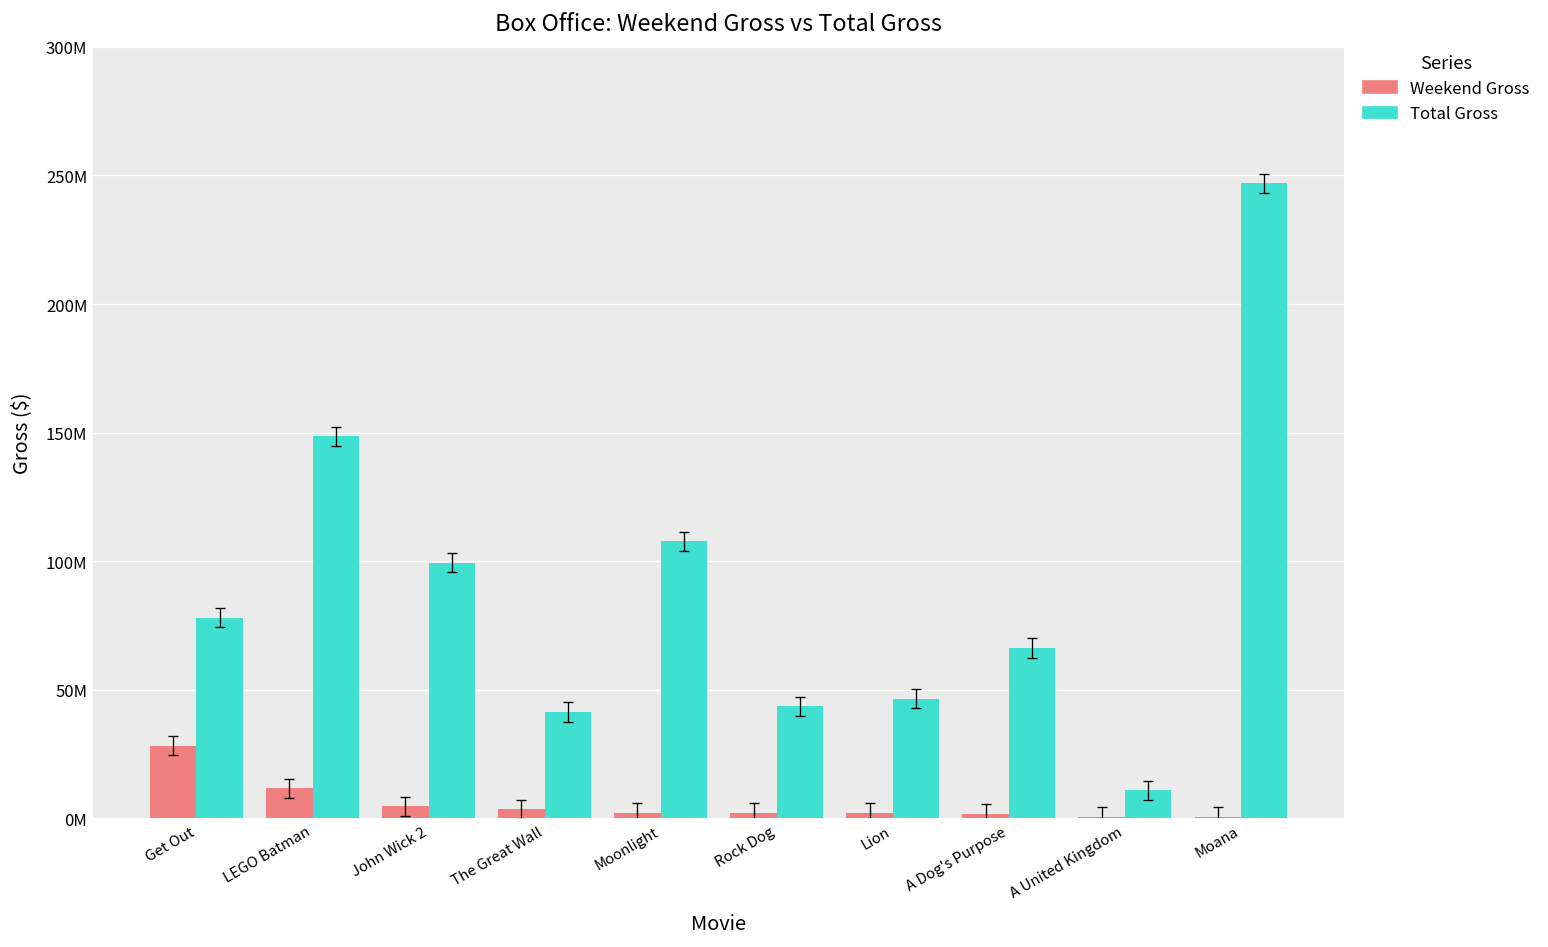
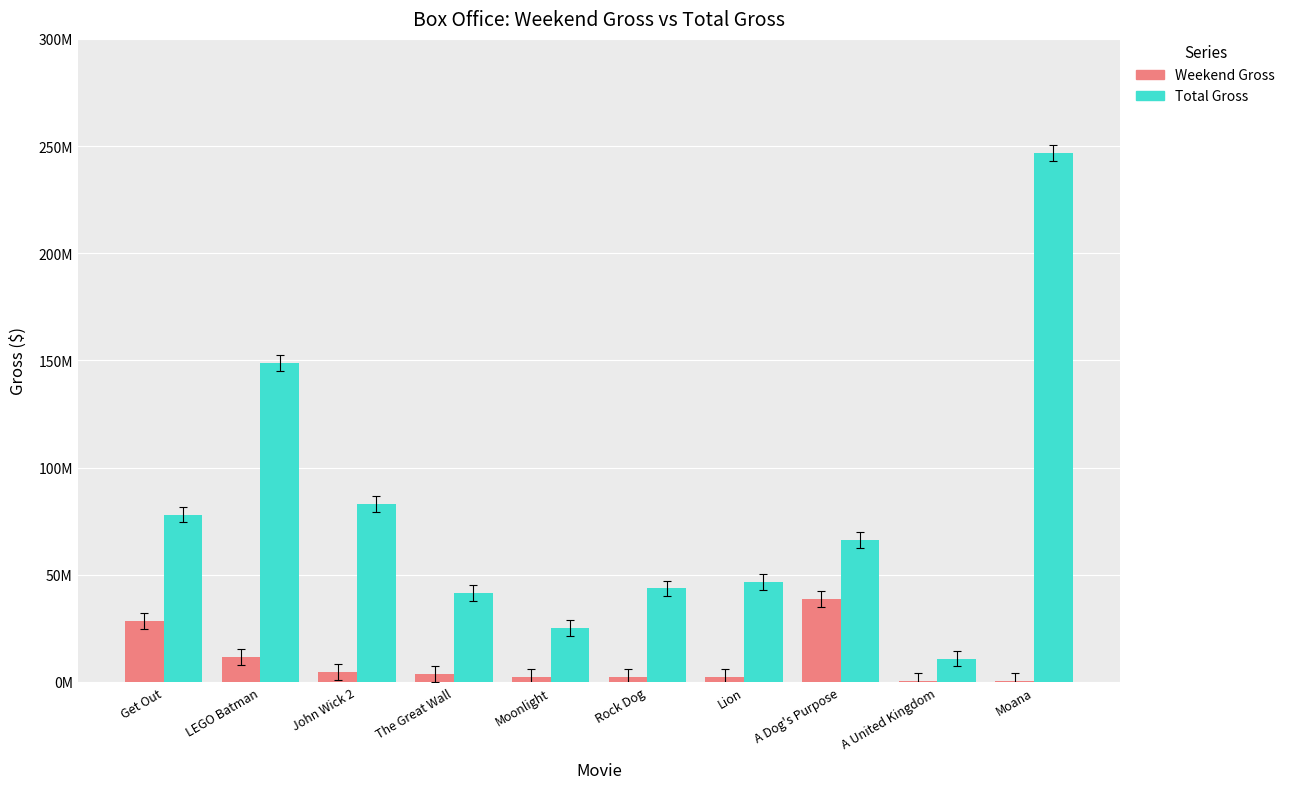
Total Gross, John Wick 2: 99000000 -> 83000000
Total Gross, Moonlight: 108000000 -> 25000000
Weekend Gross, A Dog's Purpose: 2000000 -> 39000000
